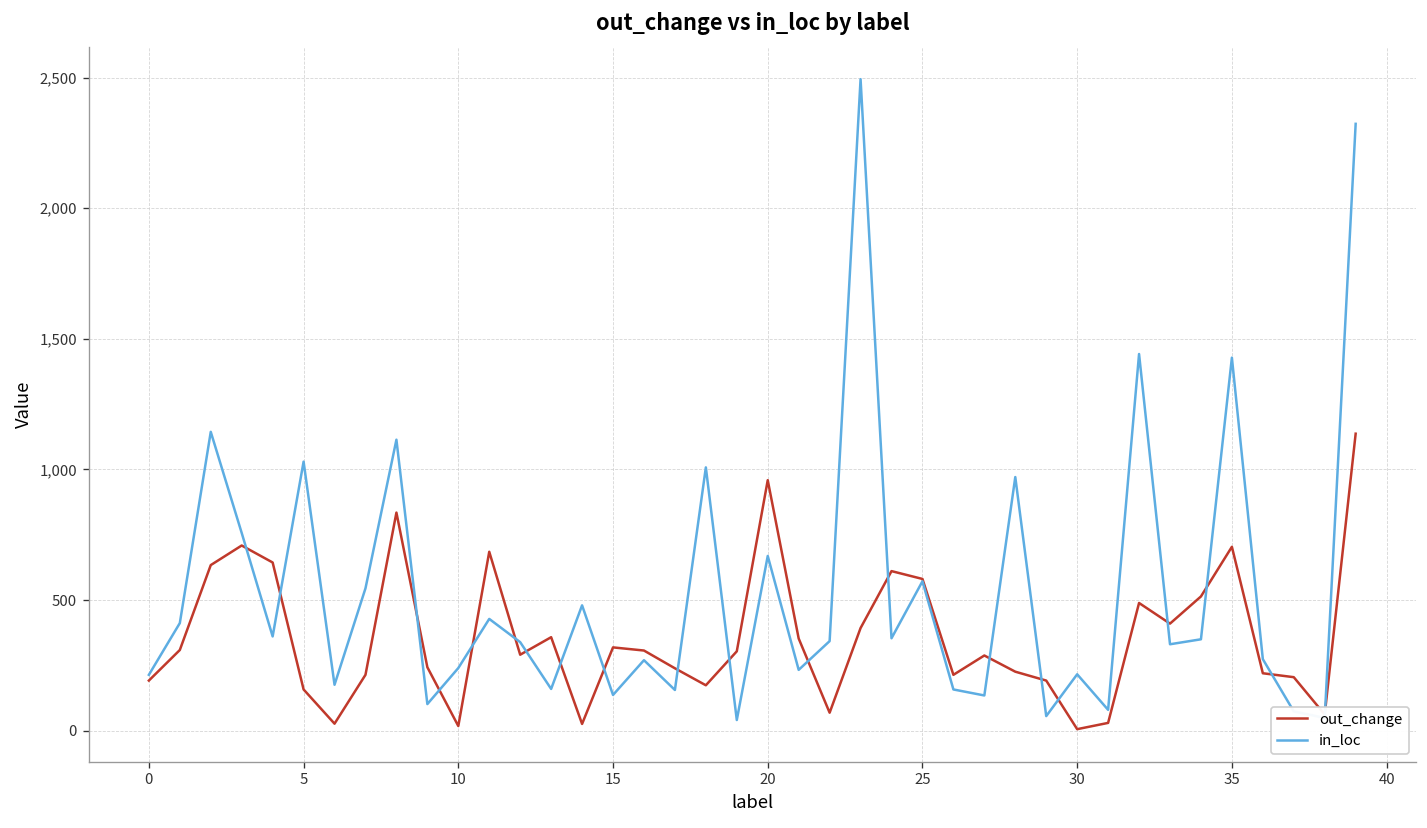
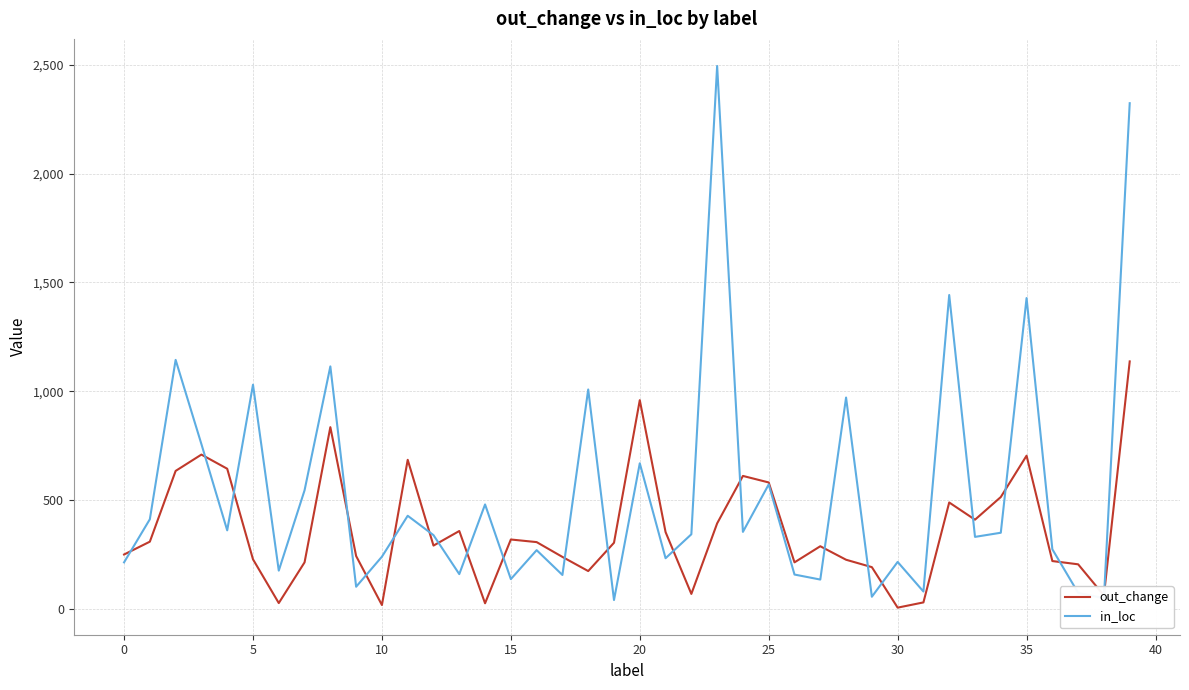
out_change, 0: 190 -> 250
out_change, 5: 160 -> 230
